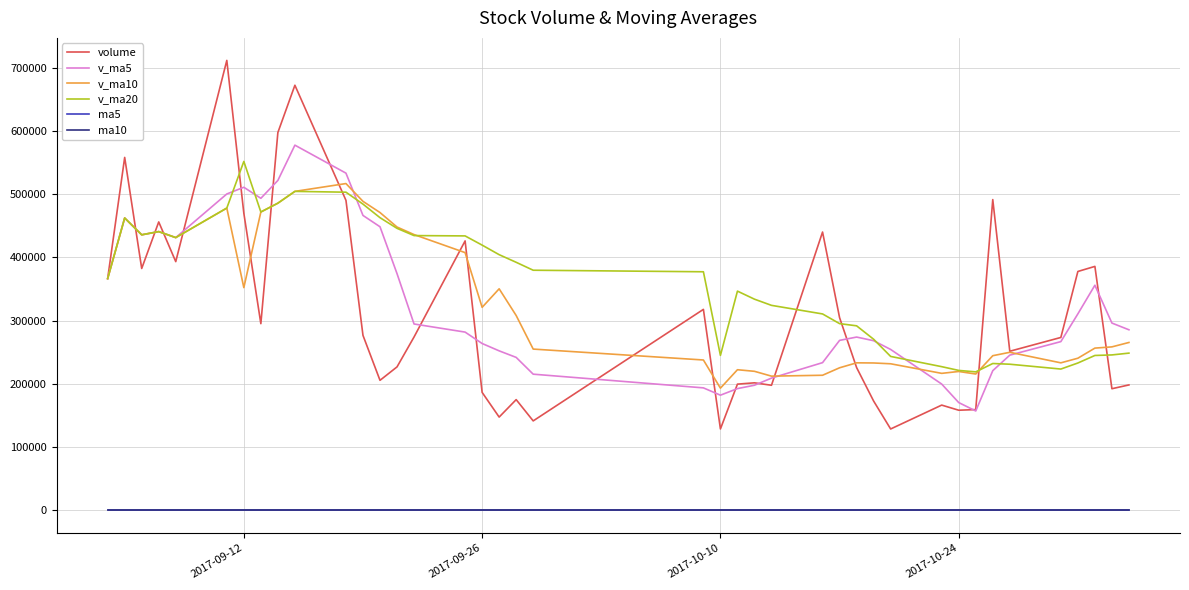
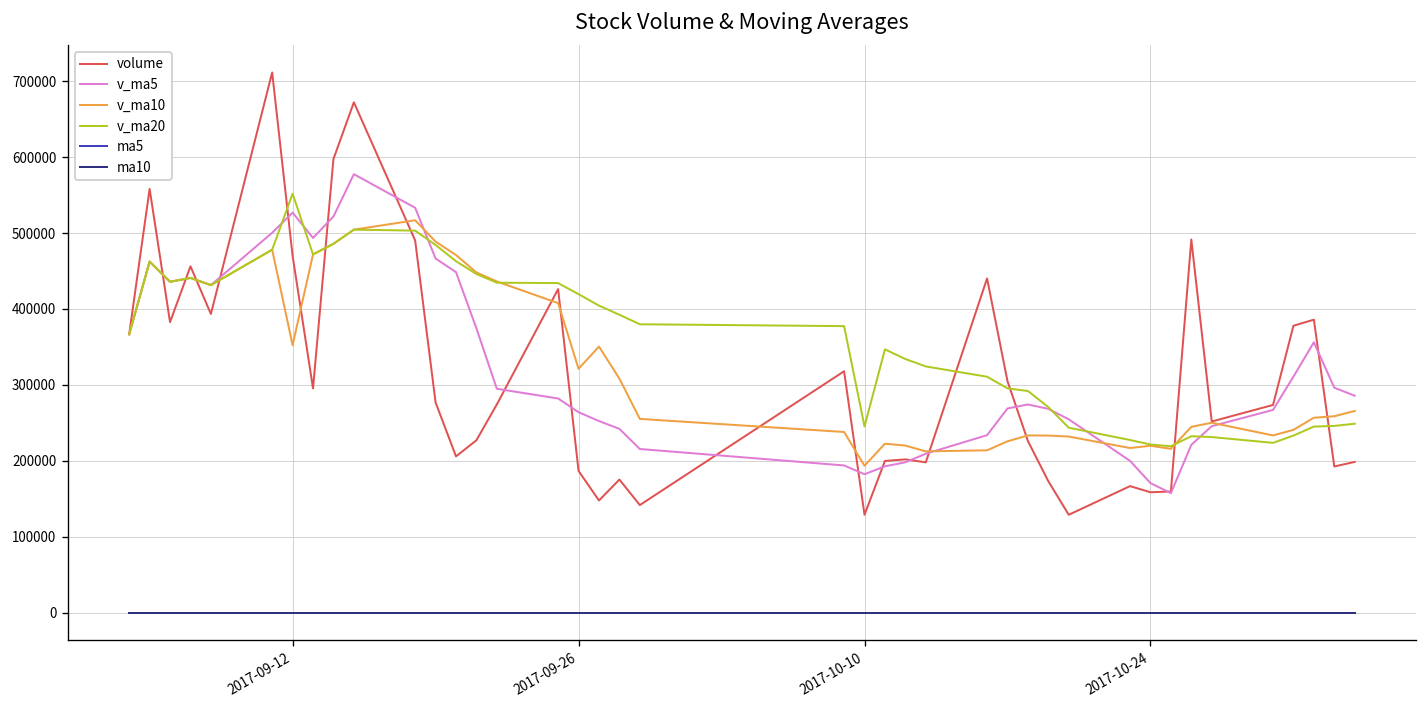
v_ma5, 2017-09-12: 510000 -> 530000
